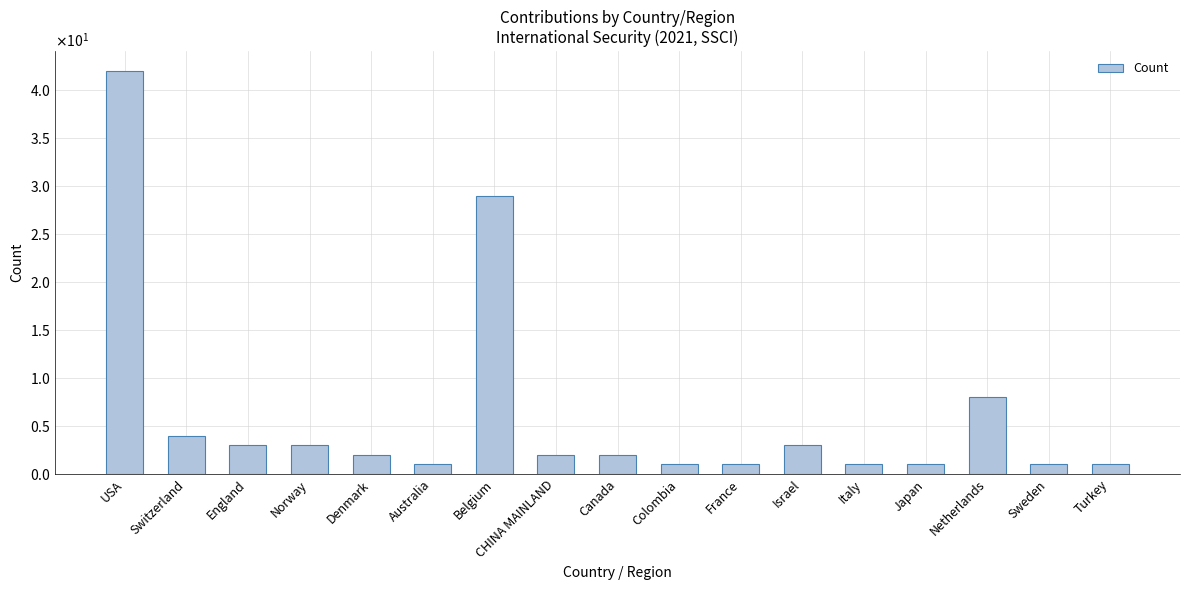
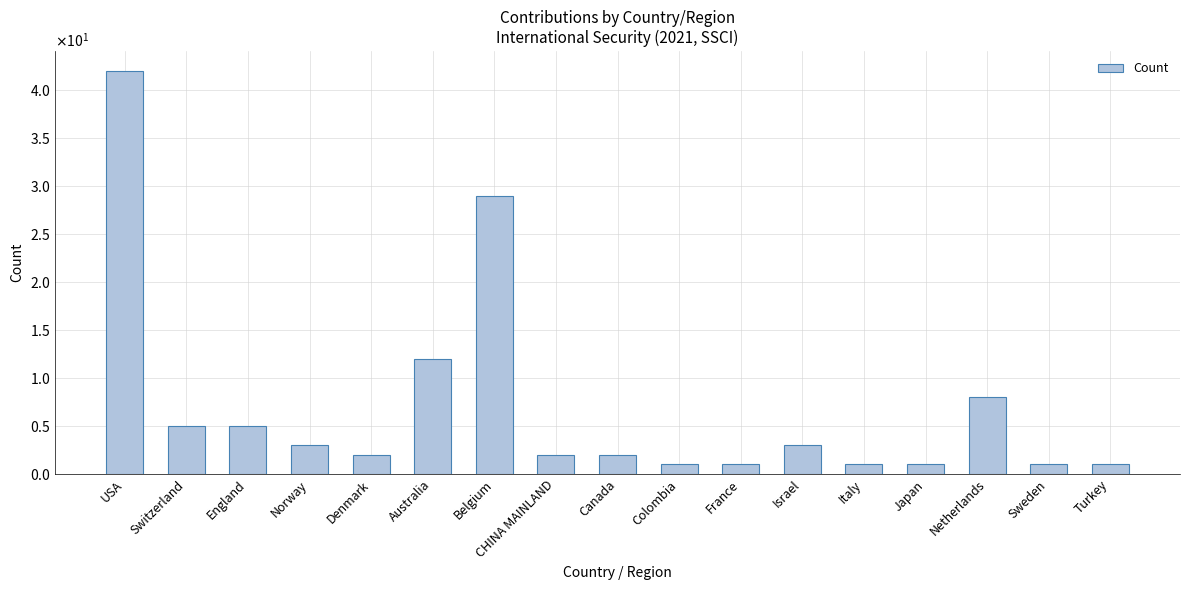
Switzerland: 4 -> 5
England: 3 -> 5
Australia: 1 -> 12
